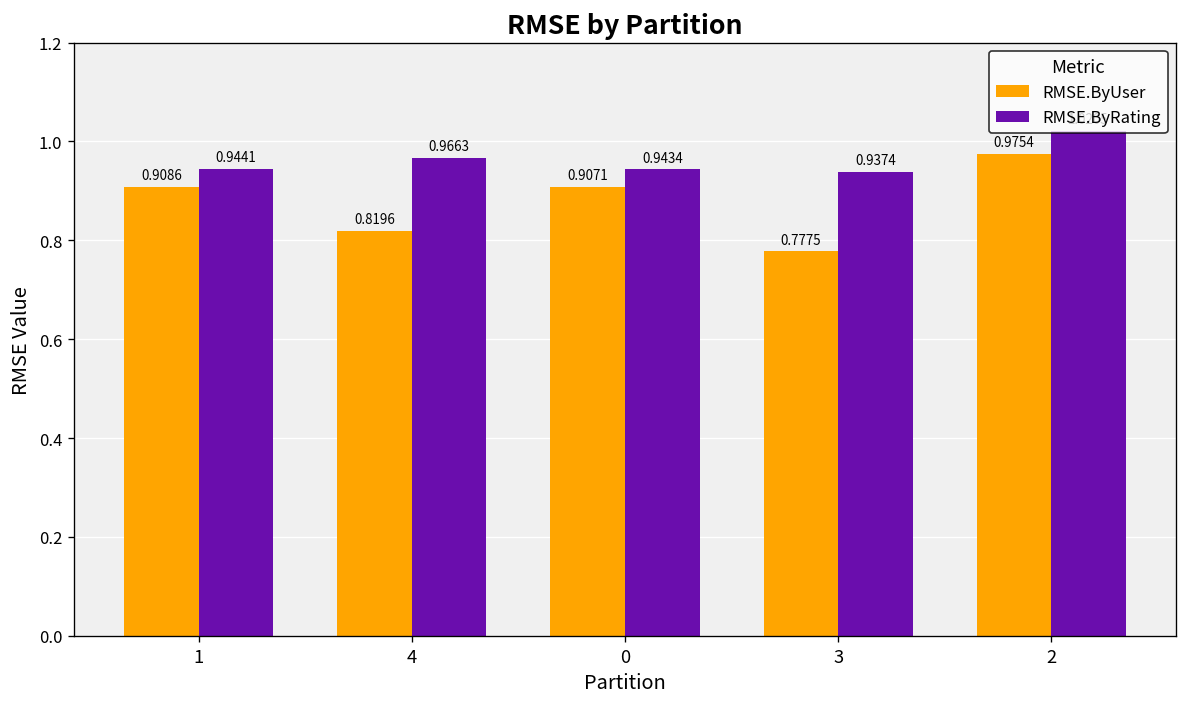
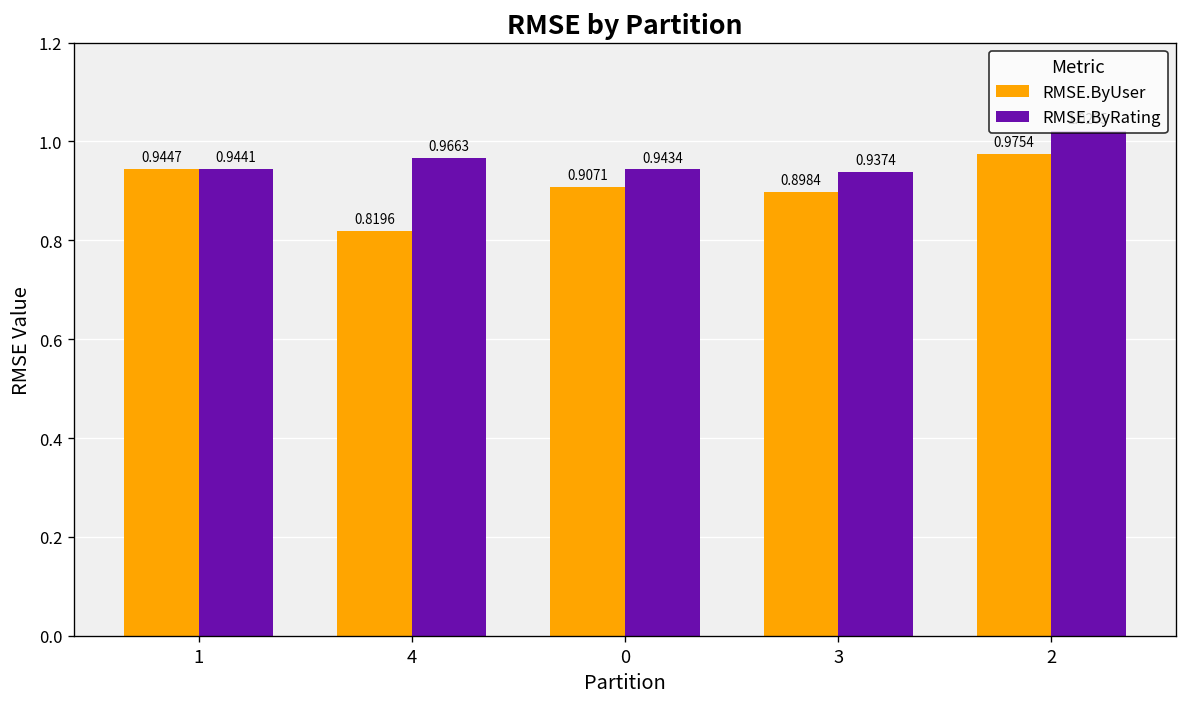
RMSE.ByUser, 1: 0.9086 -> 0.9447
RMSE.ByUser, 3: 0.7775 -> 0.8984
